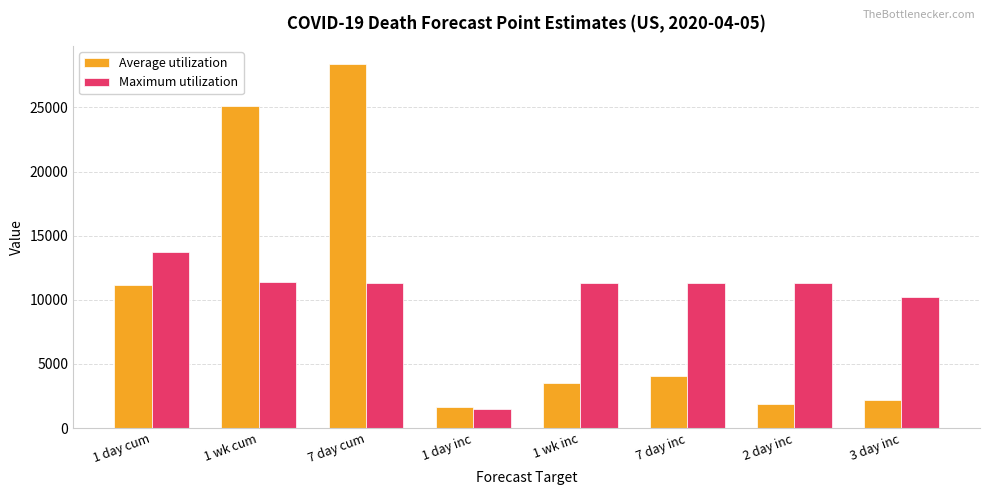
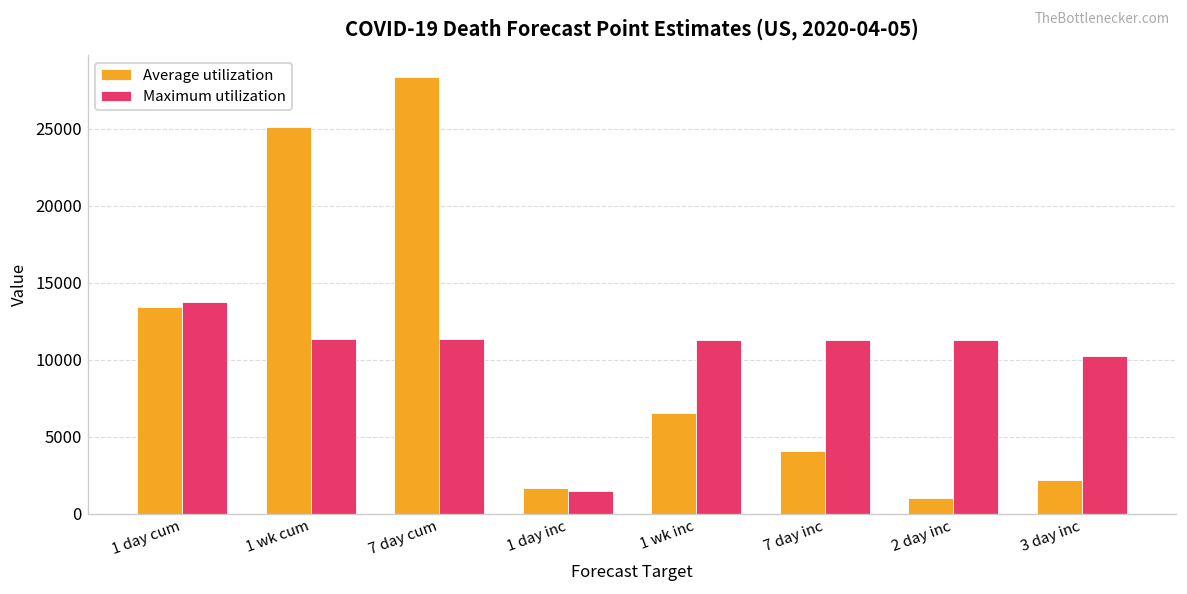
Average utilization, 1 day cum: 11100 -> 13400
Average utilization, 1 wk inc: 3500 -> 6600
Average utilization, 2 day inc: 1900 -> 1000
